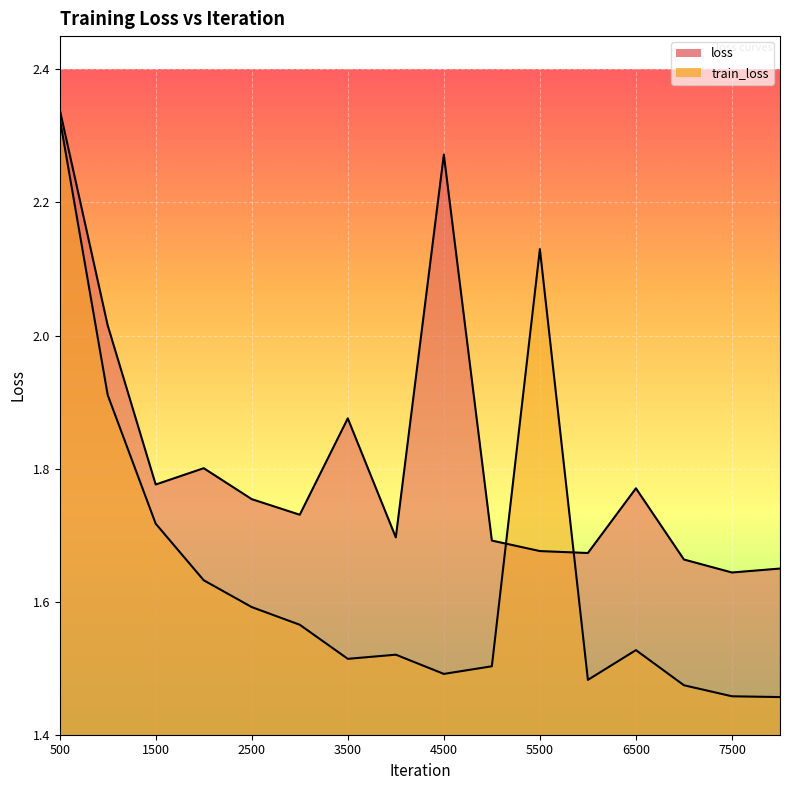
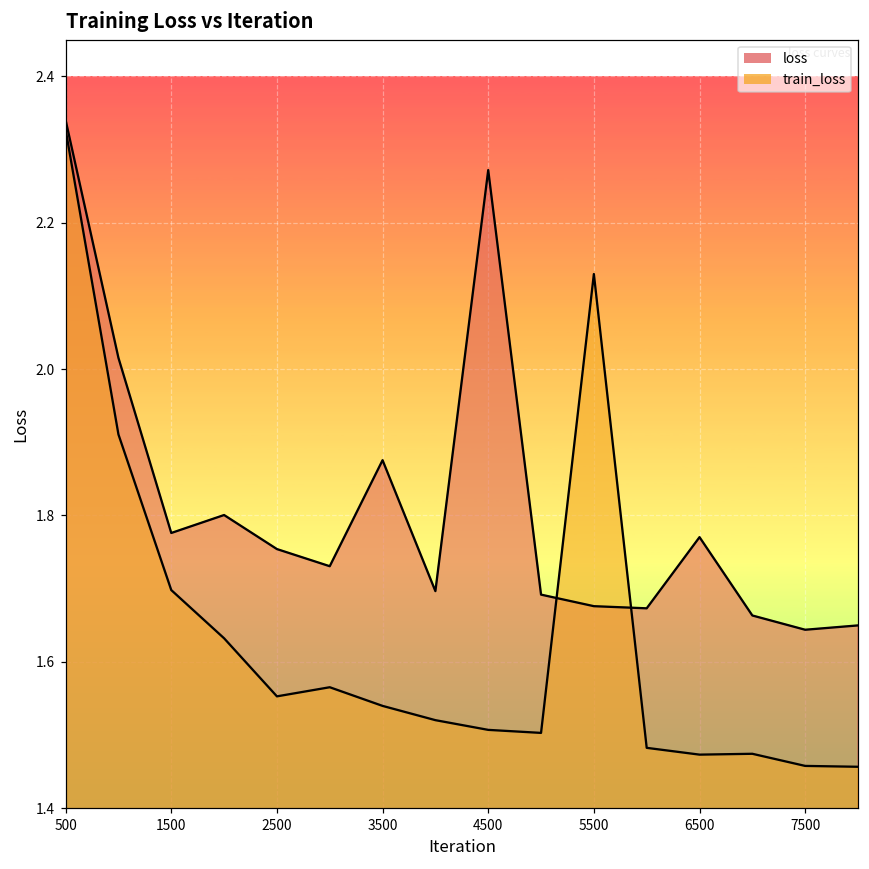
train_loss, 1500: 1.72 -> 1.70
train_loss, 2500: 1.59 -> 1.55
train_loss, 3500: 1.51 -> 1.54
train_loss, 4500: 1.49 -> 1.51
train_loss, 6500: 1.53 -> 1.47
